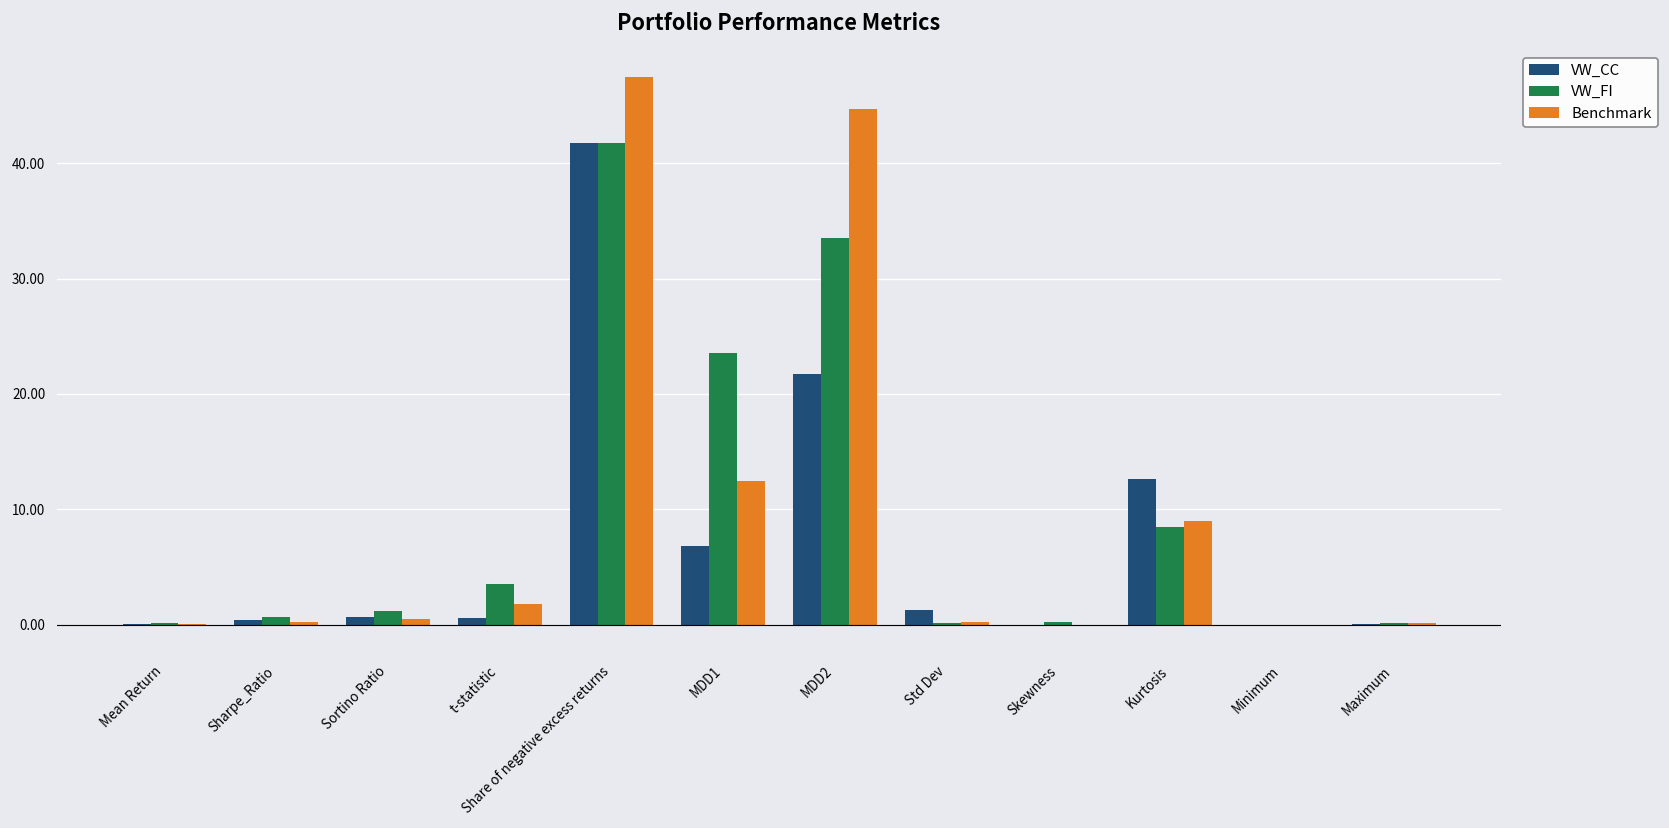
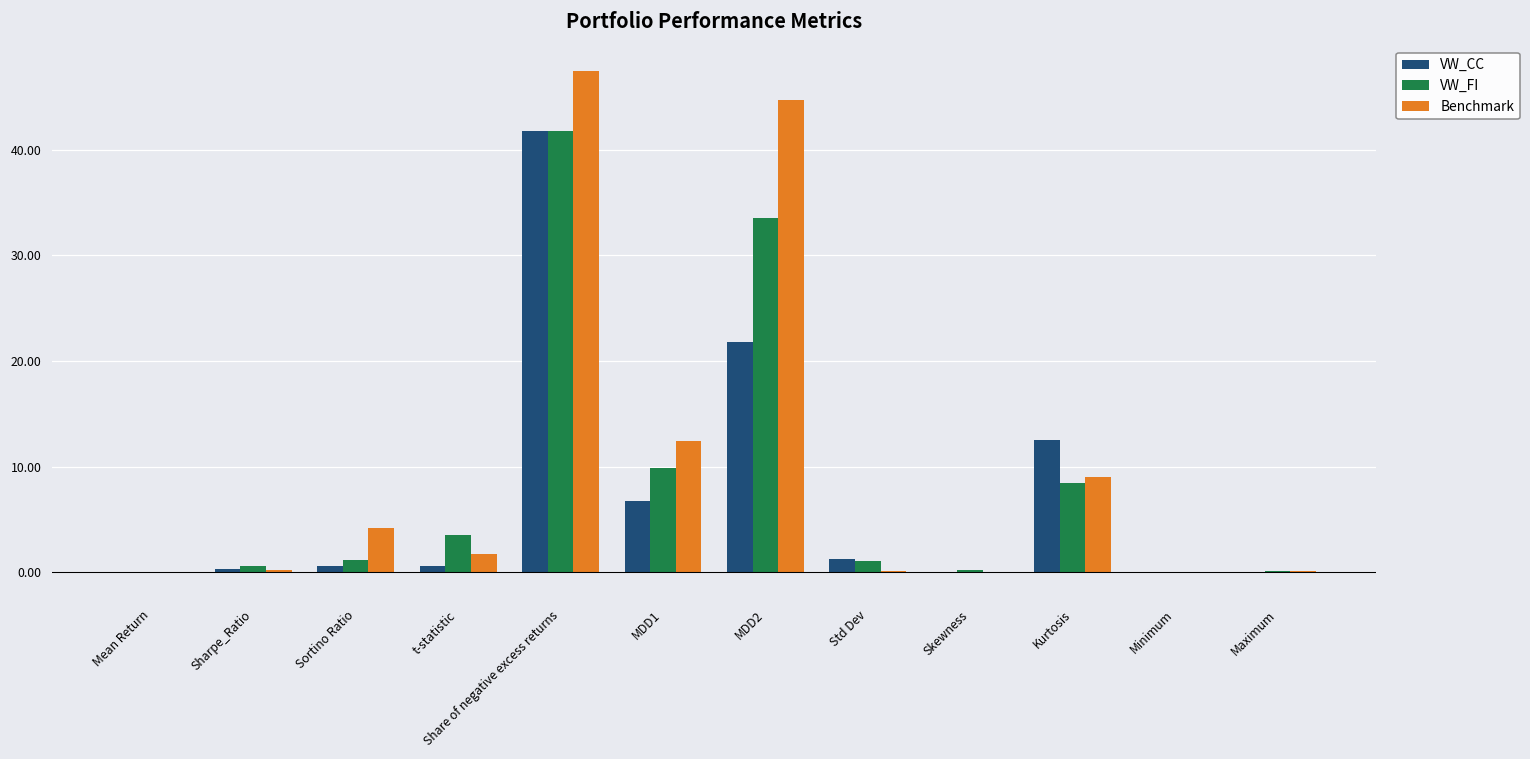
Benchmark, Sortino Ratio: 1 -> 4
VW_FI, MDD1: 24 -> 10
VW_FI, Std Dev: 0 -> 1
